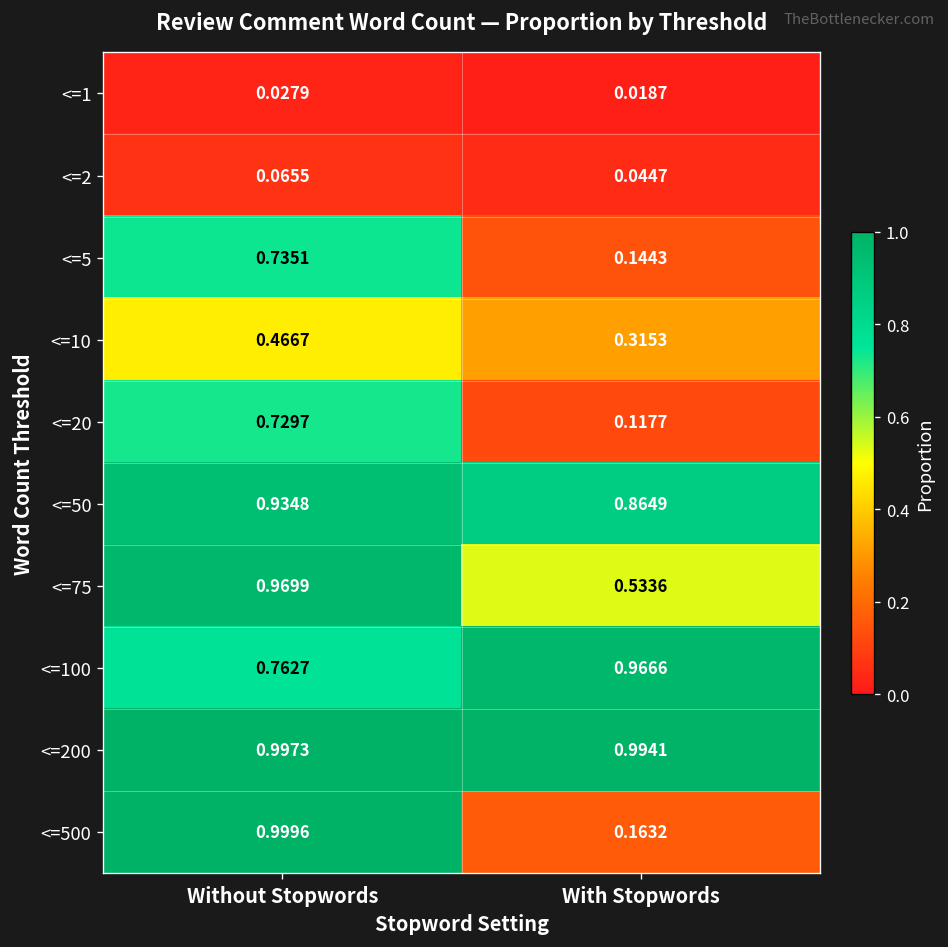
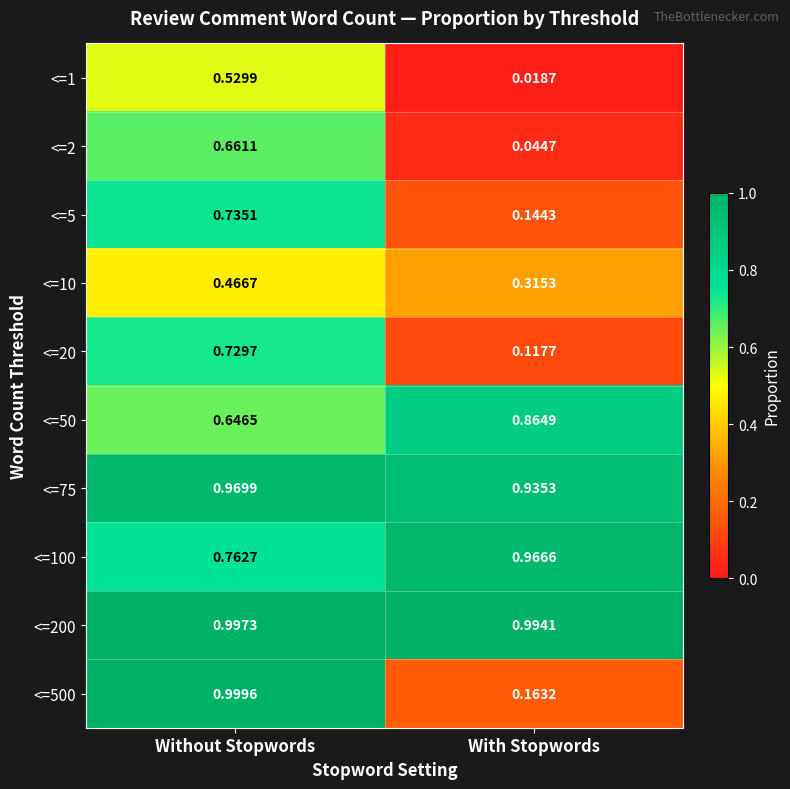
<=1, Without Stopwords: 0.0279 -> 0.5299
<=2, Without Stopwords: 0.0655 -> 0.6611
<=50, Without Stopwords: 0.9348 -> 0.6465
<=75, With Stopwords: 0.5336 -> 0.9353
